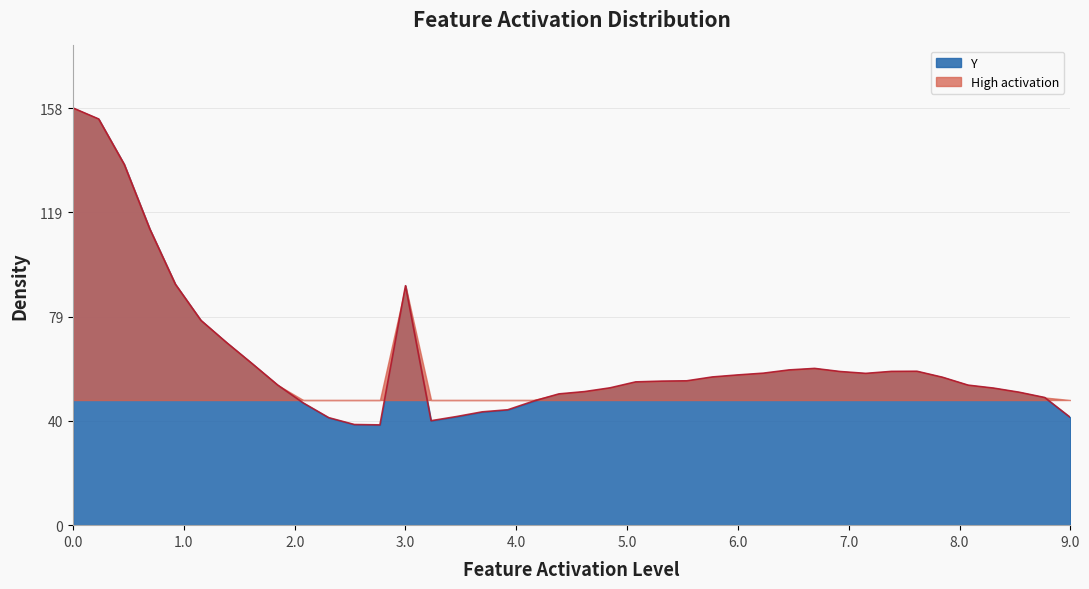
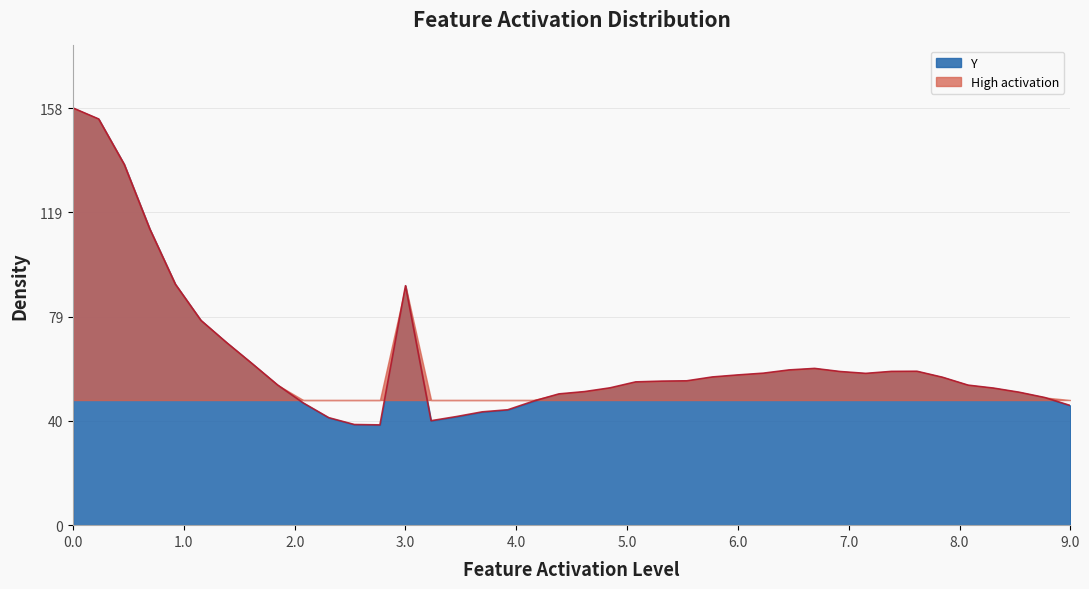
Y, 9.0: 41 -> 45
